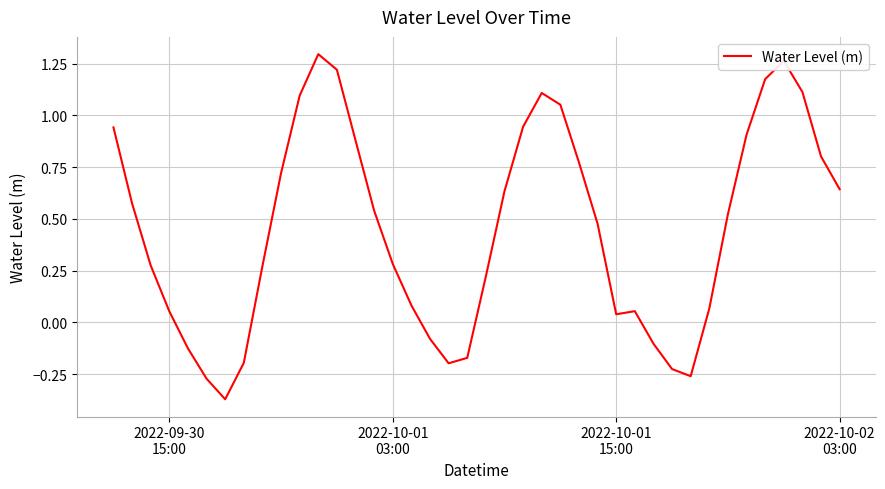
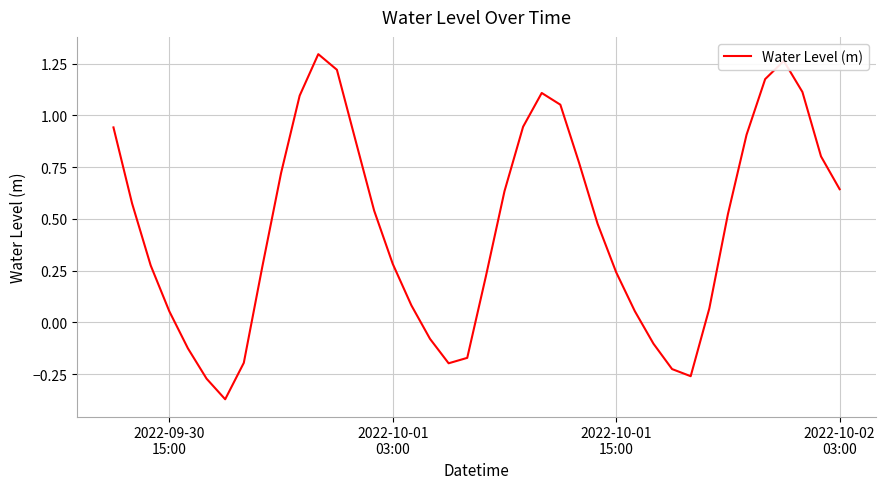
2022-10-01 15:00: 0.04 -> 0.24
